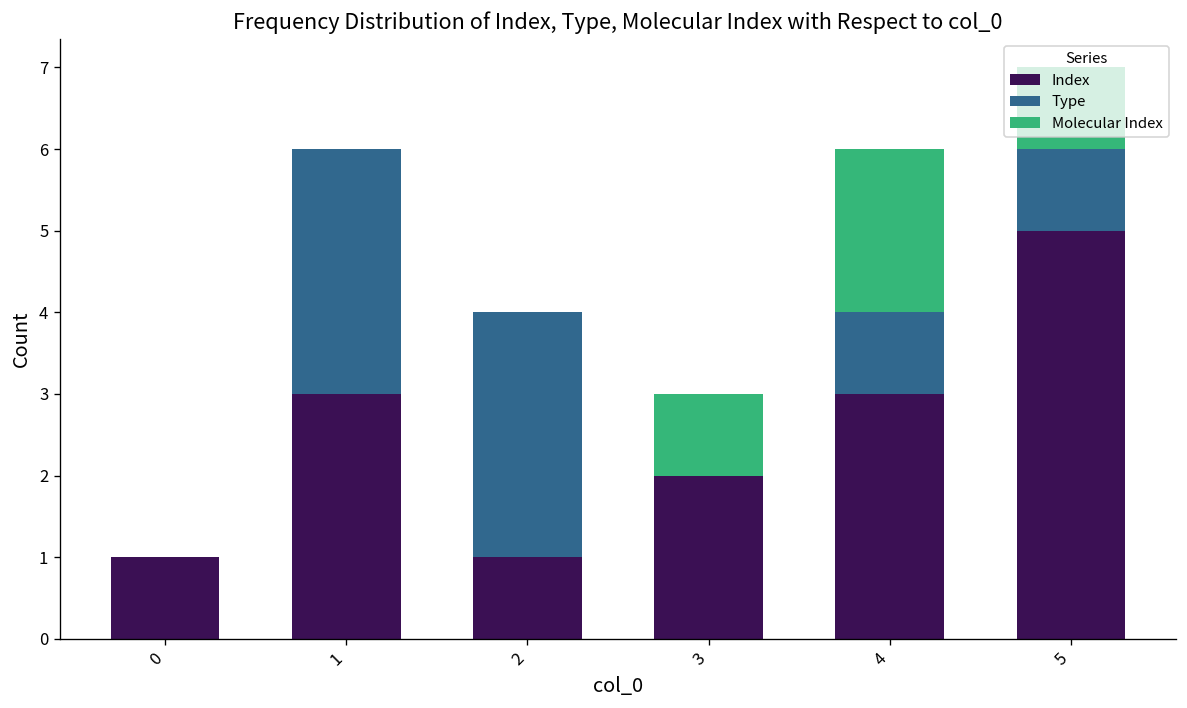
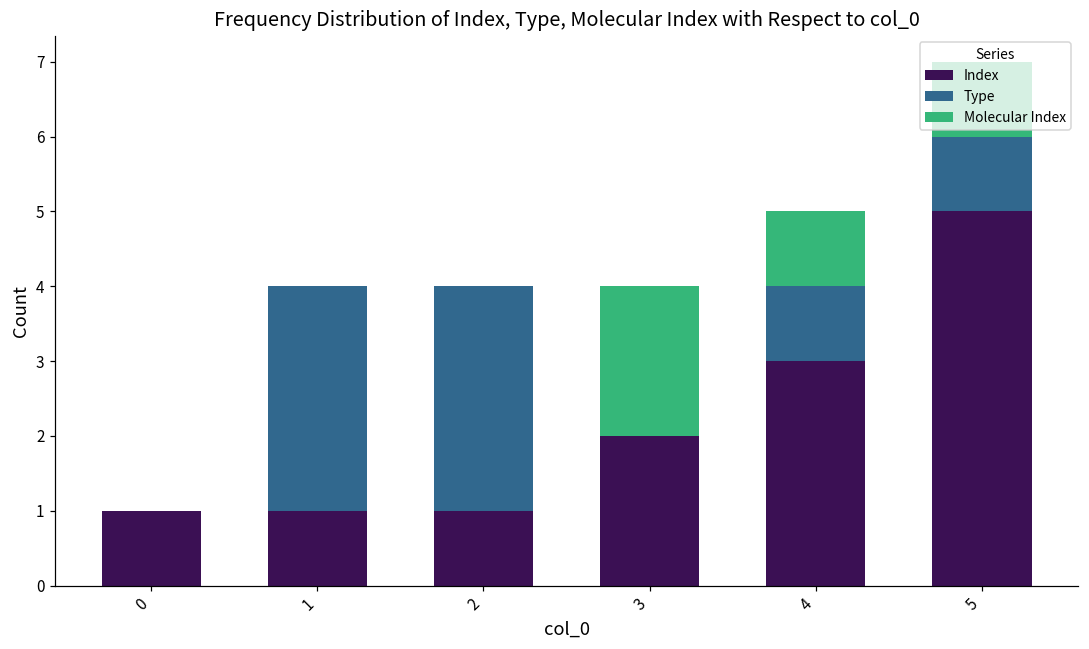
Index, 1: 3 -> 1
Molecular Index, 3: 1 -> 2
Molecular Index, 4: 2 -> 1
